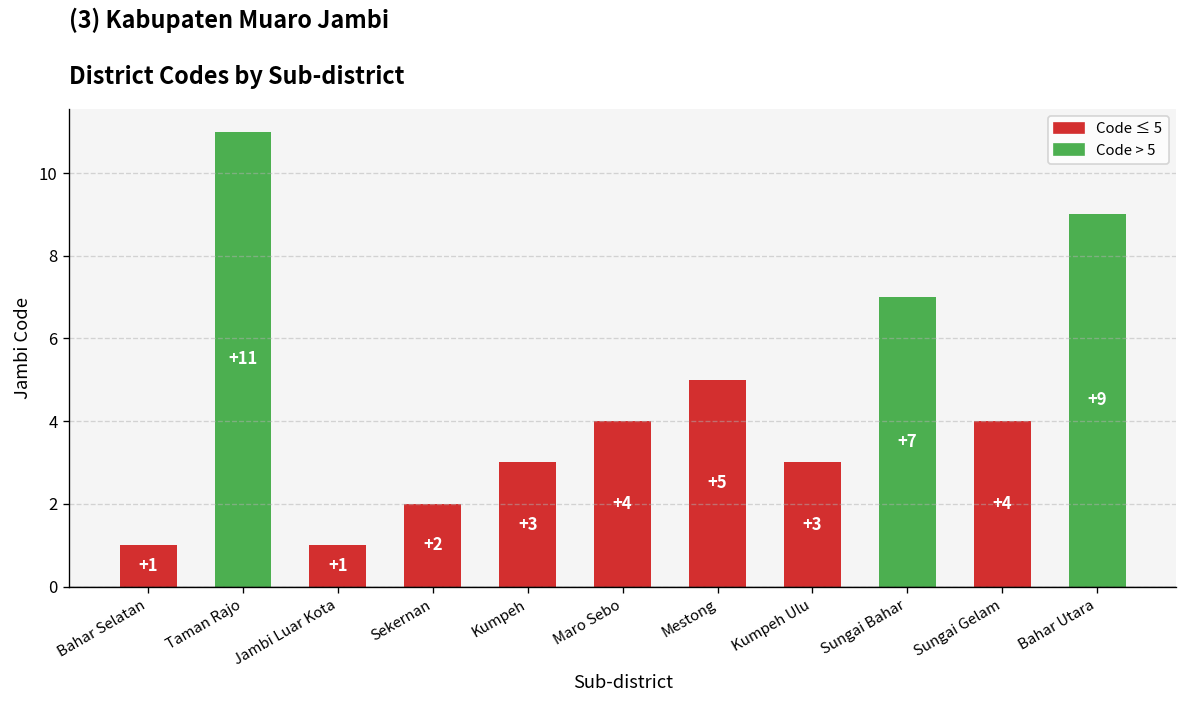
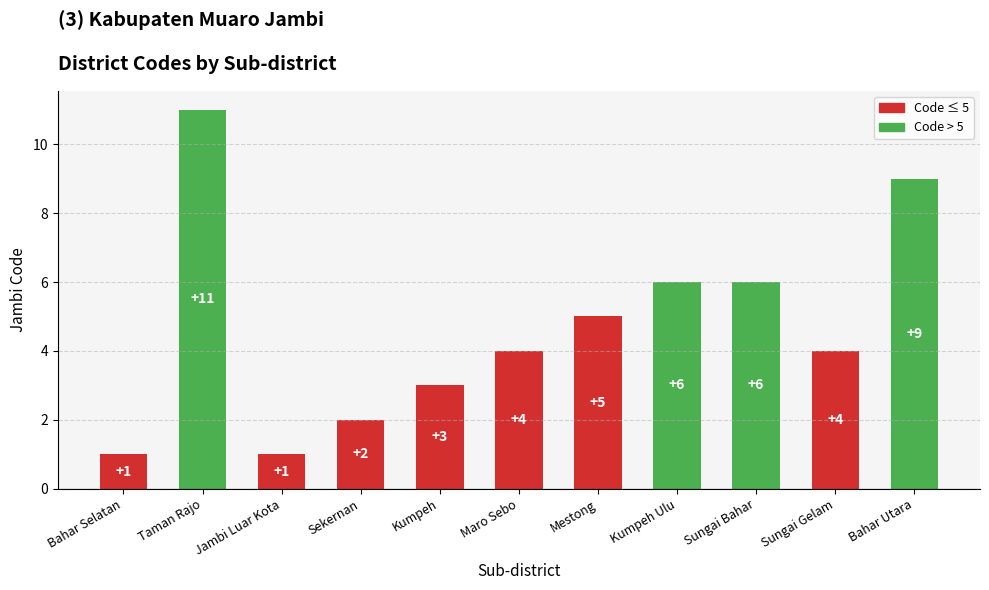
Kumpeh Ulu: +3 -> +6
Sungai Bahar: +7 -> +6
